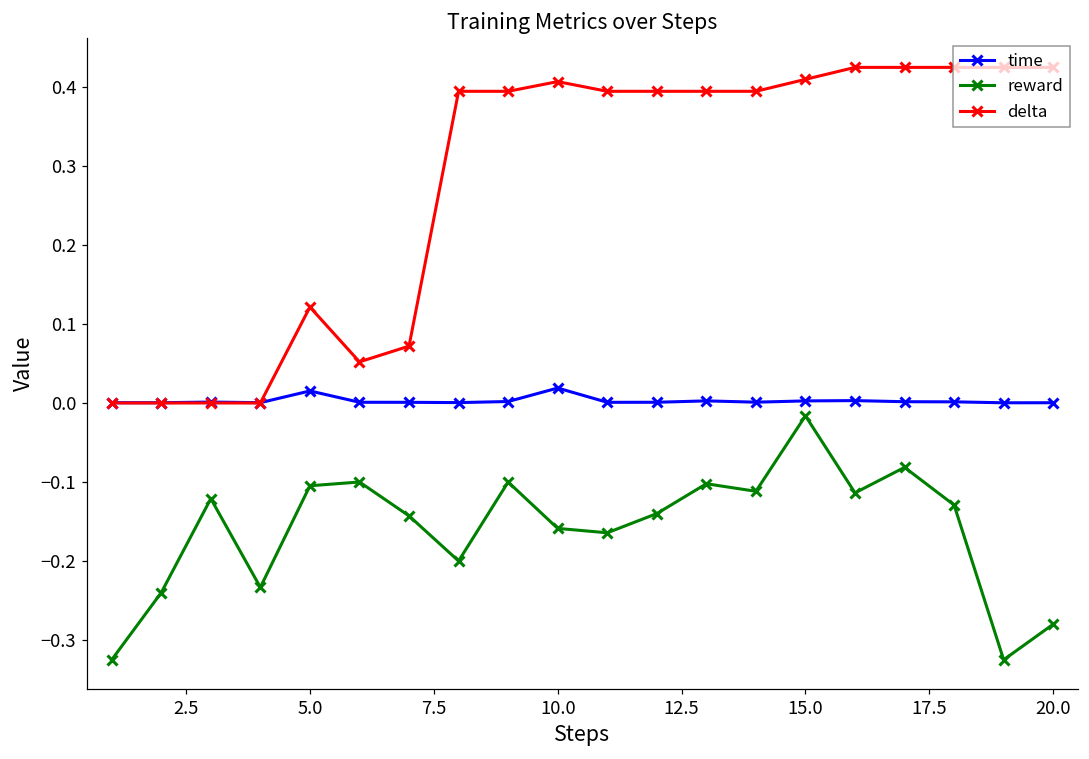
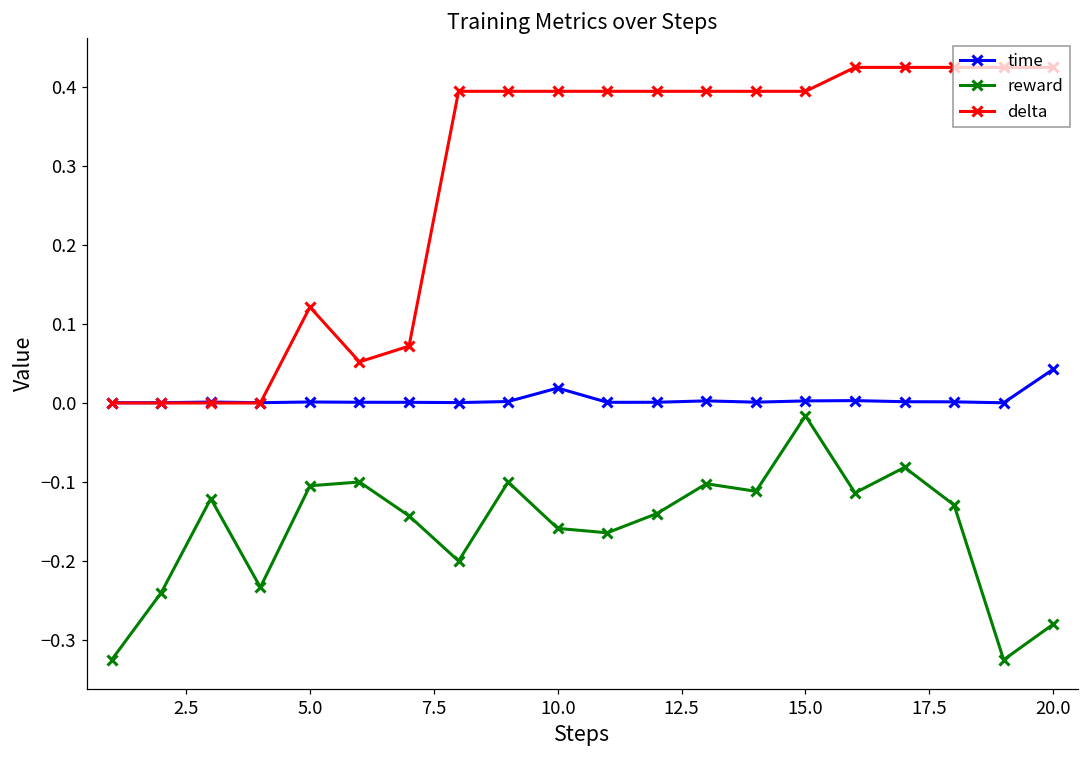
time, 5.0: 0.02 -> 0.00
delta, 10.0: 0.41 -> 0.39
delta, 15.0: 0.41 -> 0.39
time, 20.0: 0.00 -> 0.04
